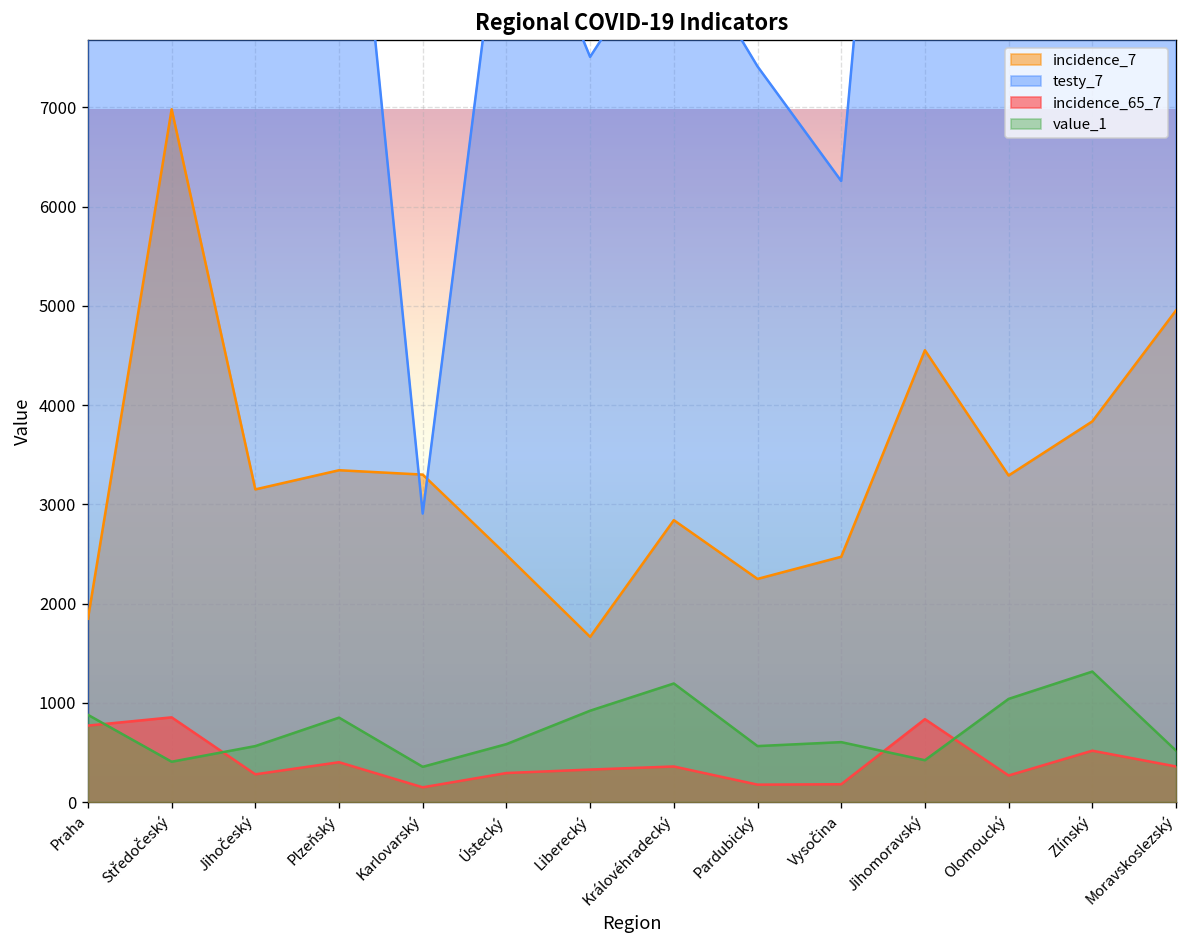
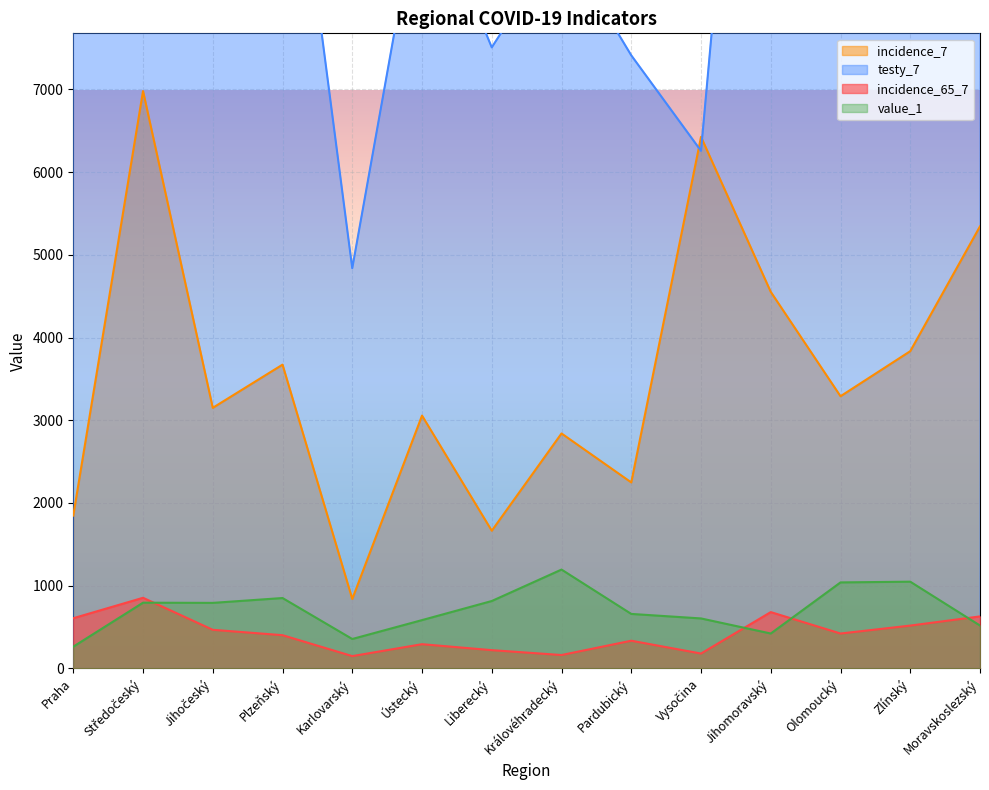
incidence_65_7, Praha: 800 -> 600
value_1, Praha: 900 -> 300
value_1, Středočeský: 400 -> 800
incidence_65_7, Jihočeský: 300 -> 500
value_1, Jihočeský: 600 -> 800
incidence_7, Plzeňský: 3300 -> 3700
incidence_7, Karlovarský: 3300 -> 800
testy_7, Karlovarský: 2900 -> 4800
incidence_7, Ústecký: 2500 -> 3100
incidence_65_7, Liberecký: 300 -> 200
value_1, Liberecký: 900 -> 800
incidence_65_7, Královéhradecký: 400 -> 200
incidence_65_7, Pardubický: 200 -> 300
value_1, Pardubický: 600 -> 700
incidence_7, Vysočina: 2500 -> 6400
incidence_65_7, Jihomoravský: 800 -> 700
incidence_65_7, Olomoucký: 300 -> 400
value_1, Zlínský: 1300 -> 1000
incidence_7, Moravskoslezský: 5000 -> 5300
incidence_65_7, Moravskoslezský: 400 -> 600
